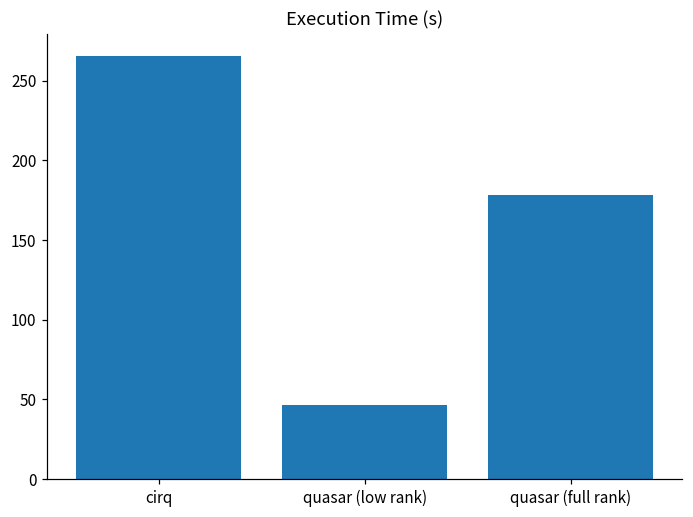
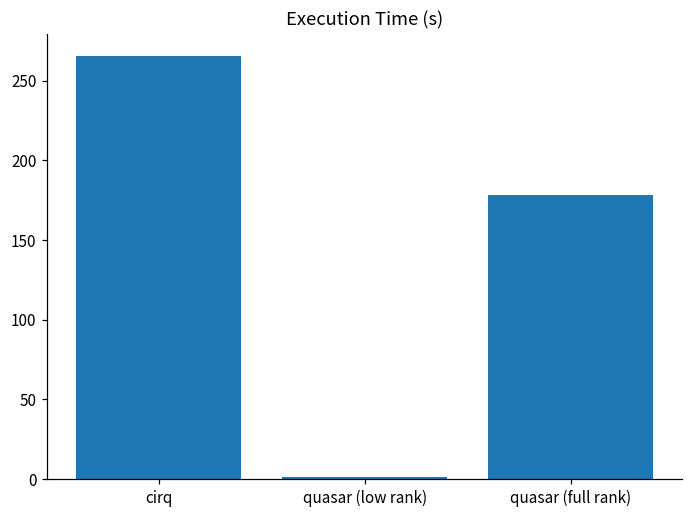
quasar (low rank): 47 -> 2
